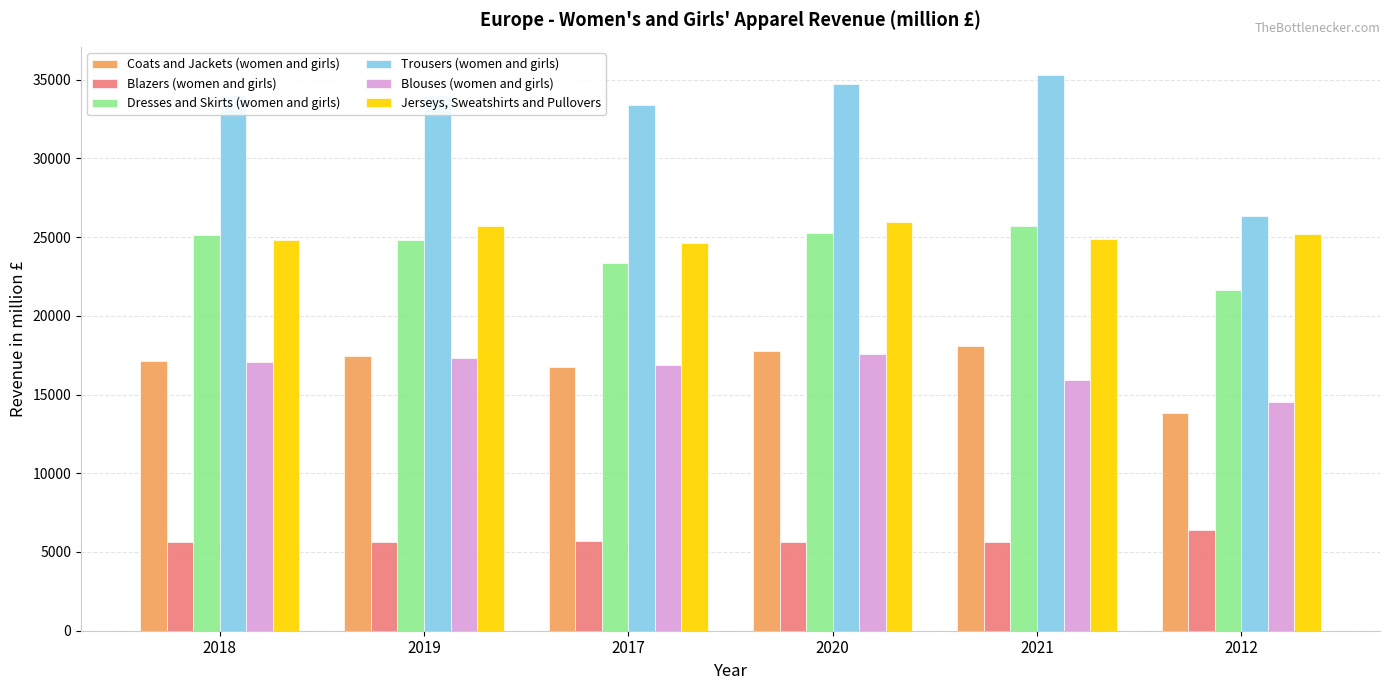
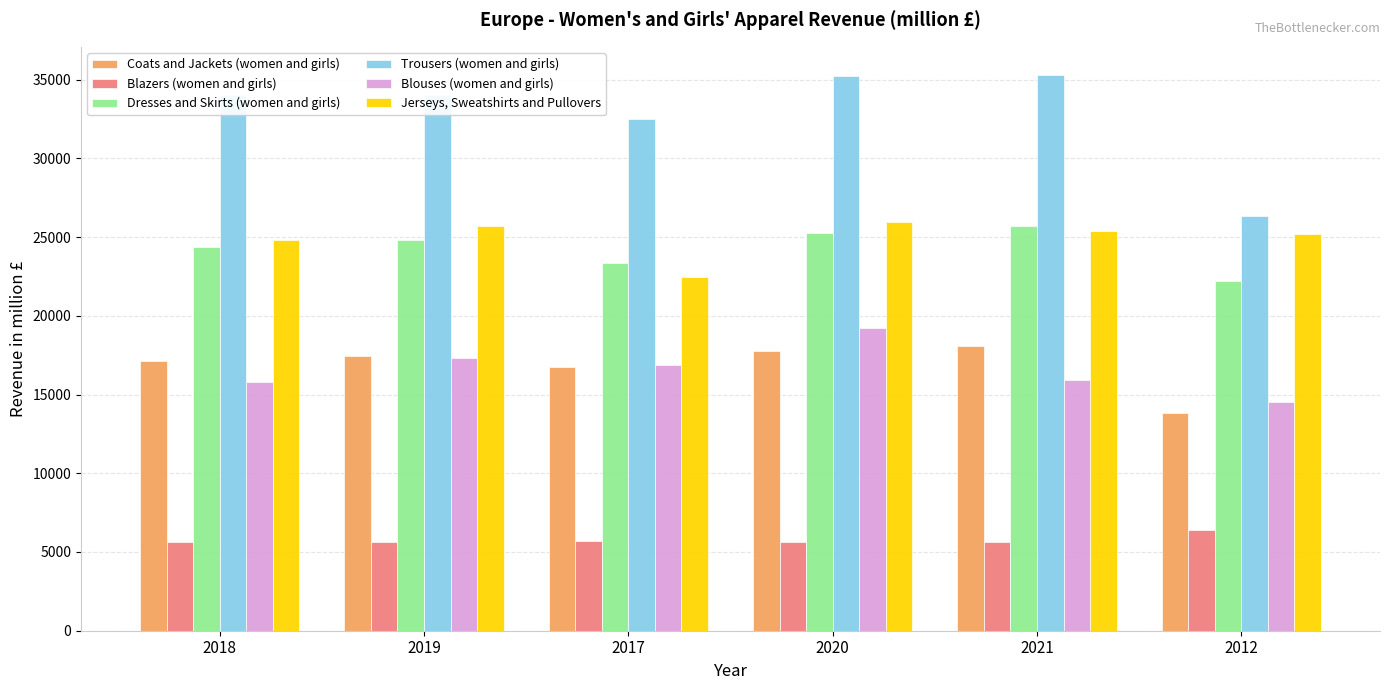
Dresses and Skirts (women and girls), 2018: 25100 -> 24300
Blouses (women and girls), 2018: 17100 -> 15800
Trousers (women and girls), 2017: 33400 -> 32500
Jerseys, Sweatshirts and Pullovers, 2017: 24600 -> 22500
Trousers (women and girls), 2020: 34700 -> 35200
Blouses (women and girls), 2020: 17600 -> 19200
Jerseys, Sweatshirts and Pullovers, 2021: 24900 -> 25400
Dresses and Skirts (women and girls), 2012: 21700 -> 22200
